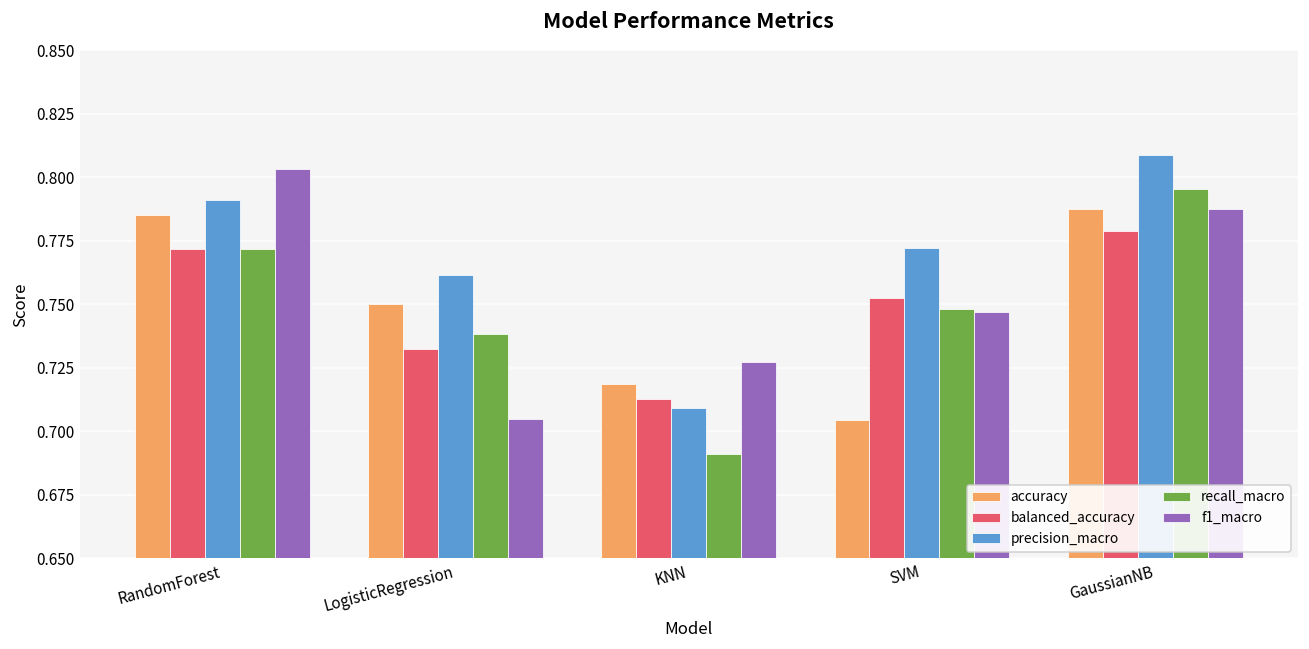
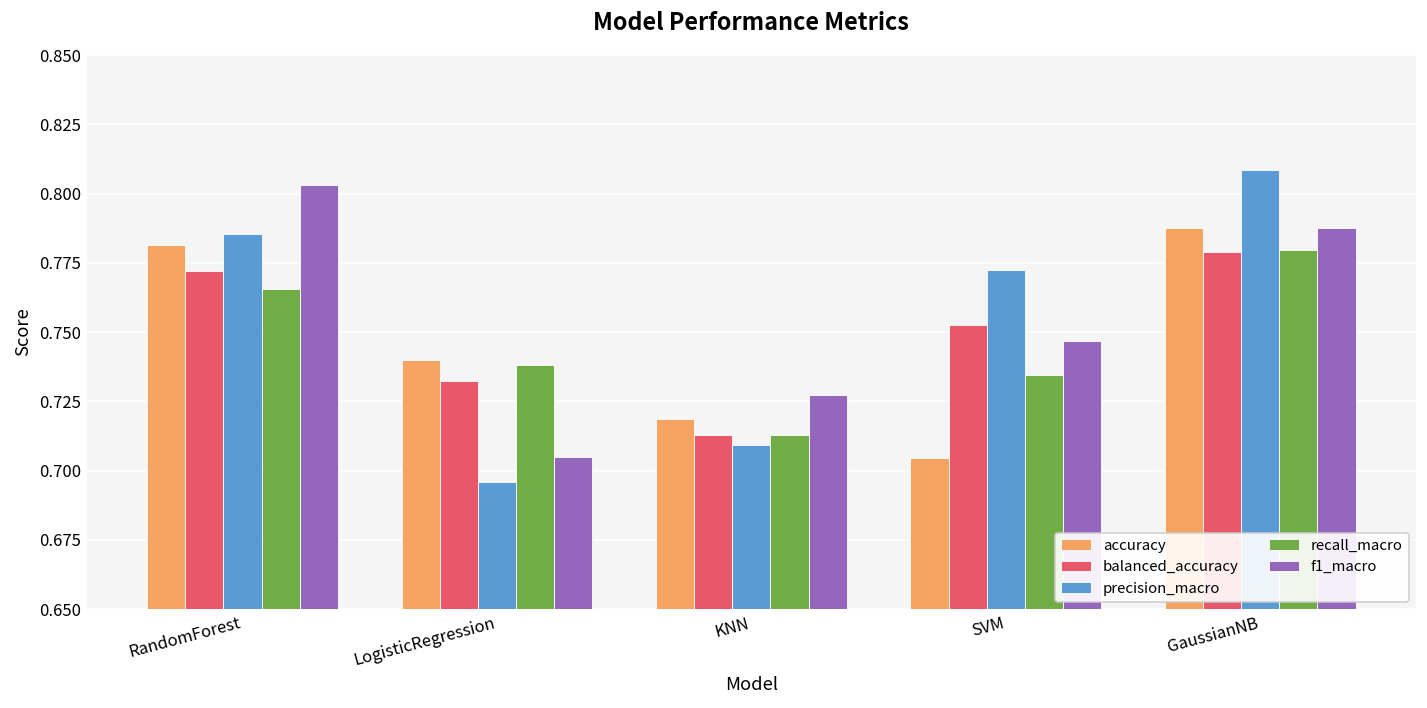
accuracy, RandomForest: 0.785 -> 0.781
precision_macro, RandomForest: 0.791 -> 0.786
recall_macro, RandomForest: 0.772 -> 0.766
accuracy, LogisticRegression: 0.75 -> 0.74
precision_macro, LogisticRegression: 0.762 -> 0.696
recall_macro, KNN: 0.691 -> 0.713
recall_macro, SVM: 0.748 -> 0.734
recall_macro, GaussianNB: 0.795 -> 0.780
